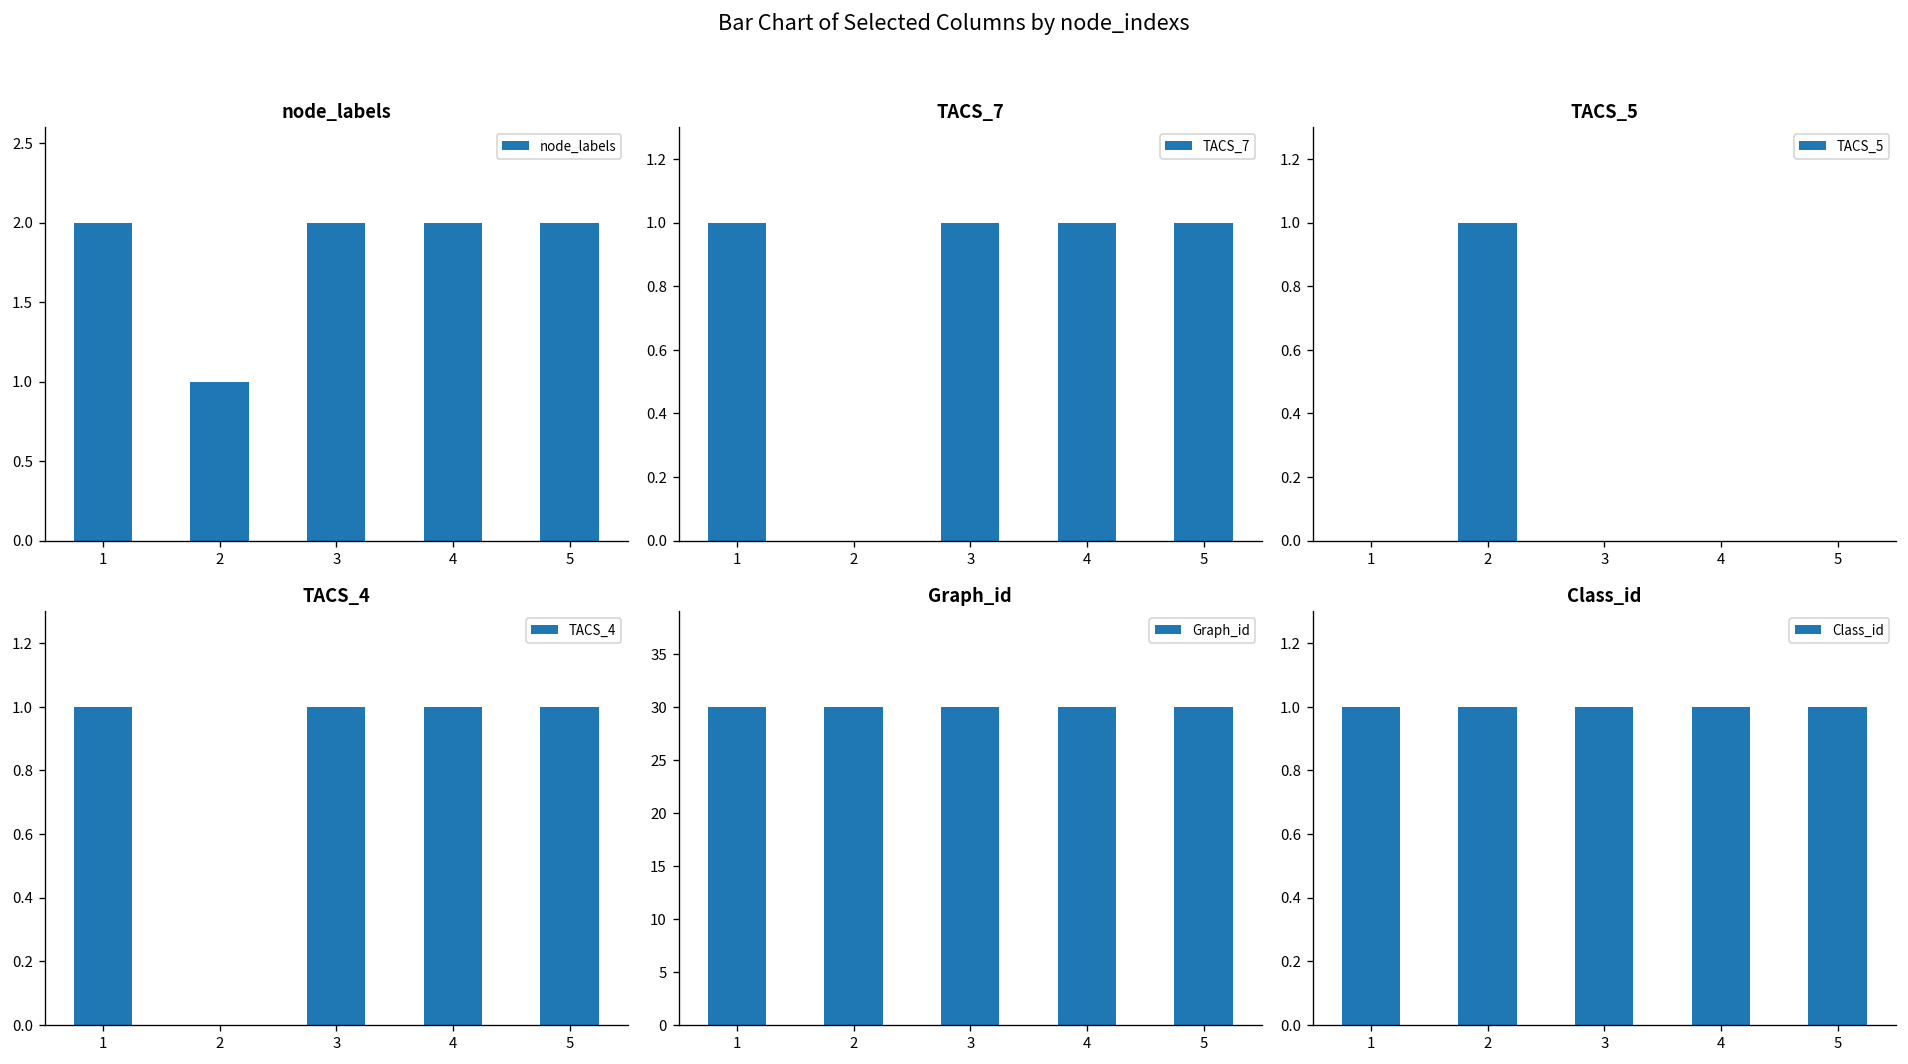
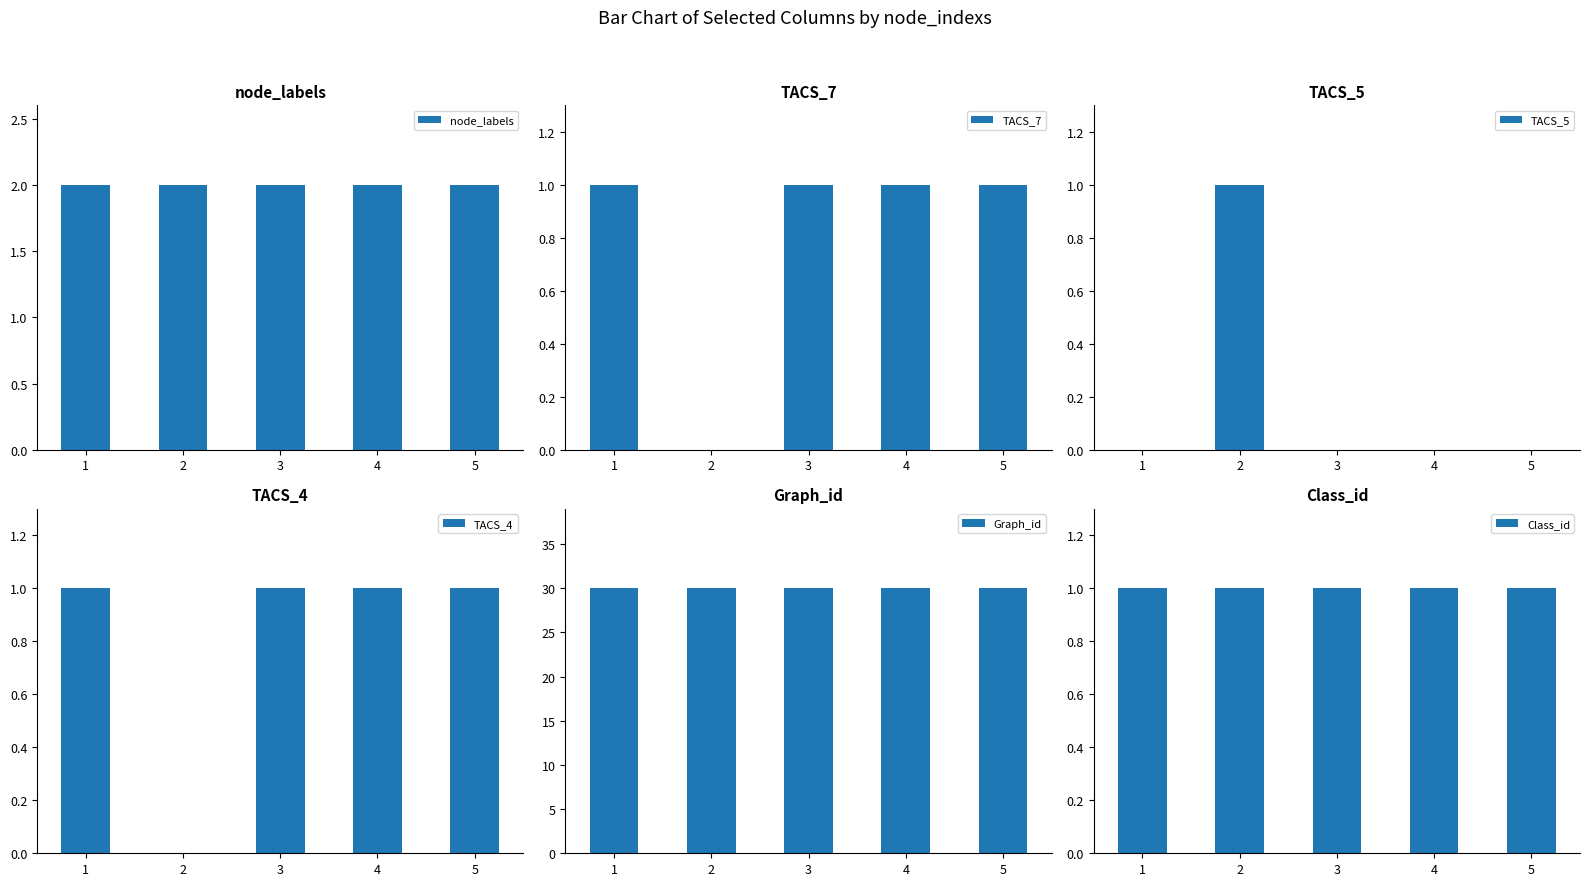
node_labels, 2: 1 -> 2
